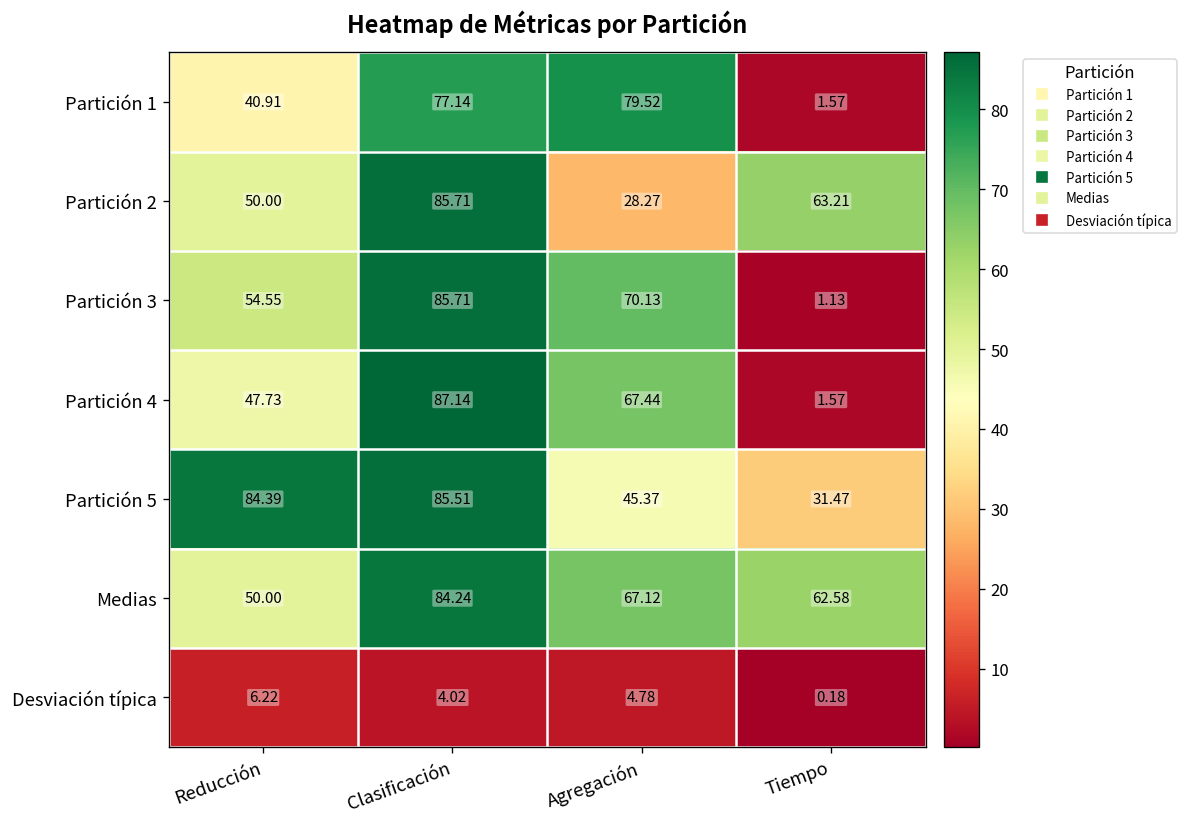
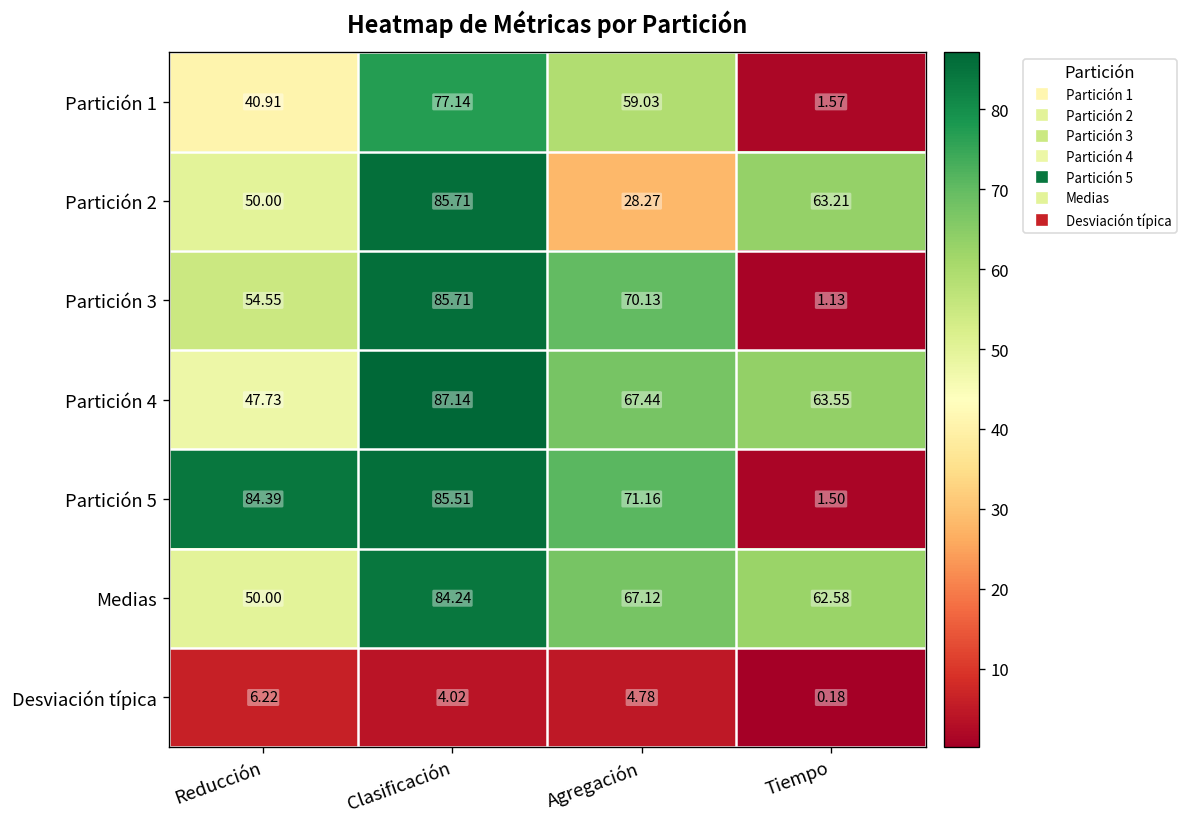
Partición 1, Agregación: 79.52 -> 59.03
Partición 4, Tiempo: 1.57 -> 63.55
Partición 5, Agregación: 45.37 -> 71.16
Partición 5, Tiempo: 31.47 -> 1.50
